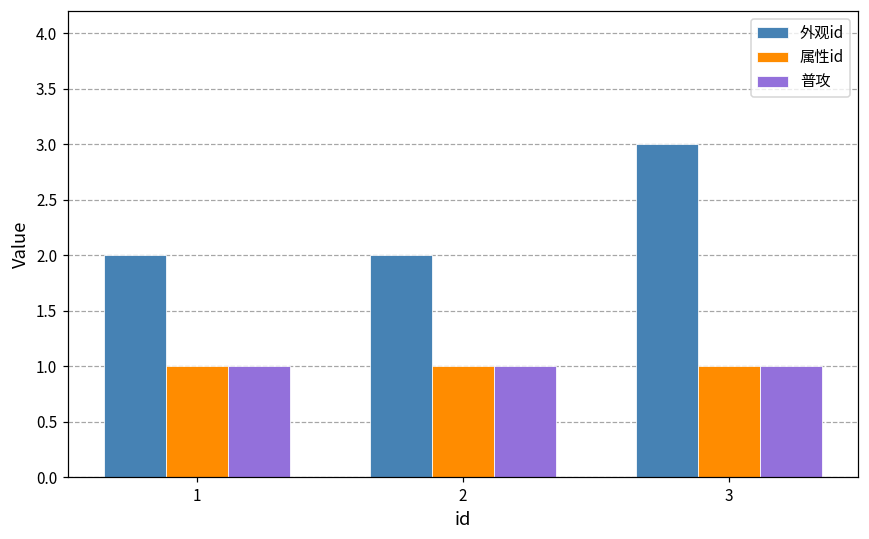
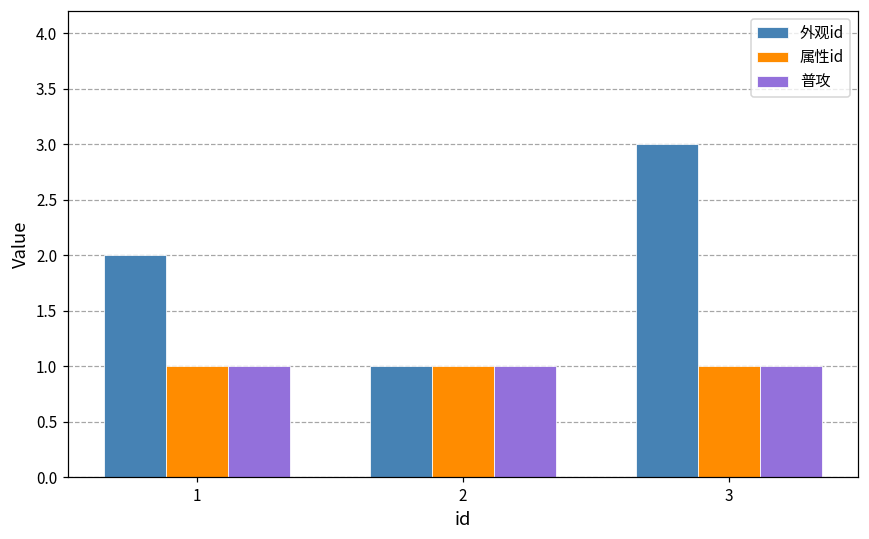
外观id, 2: 2 -> 1
